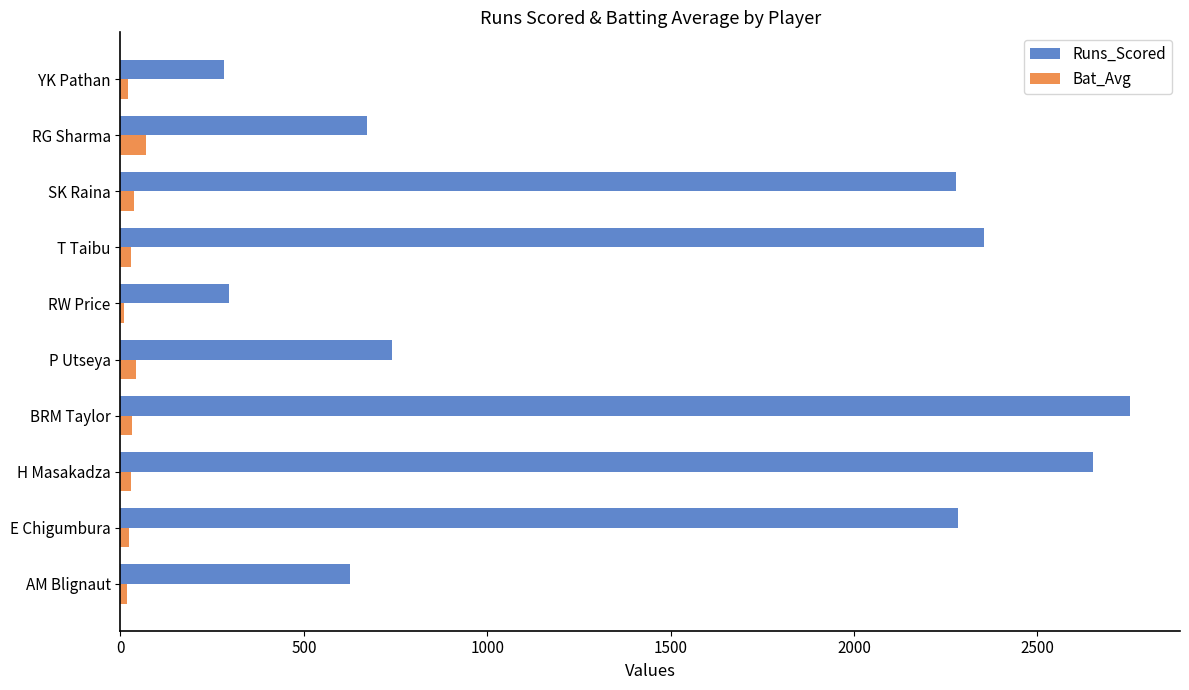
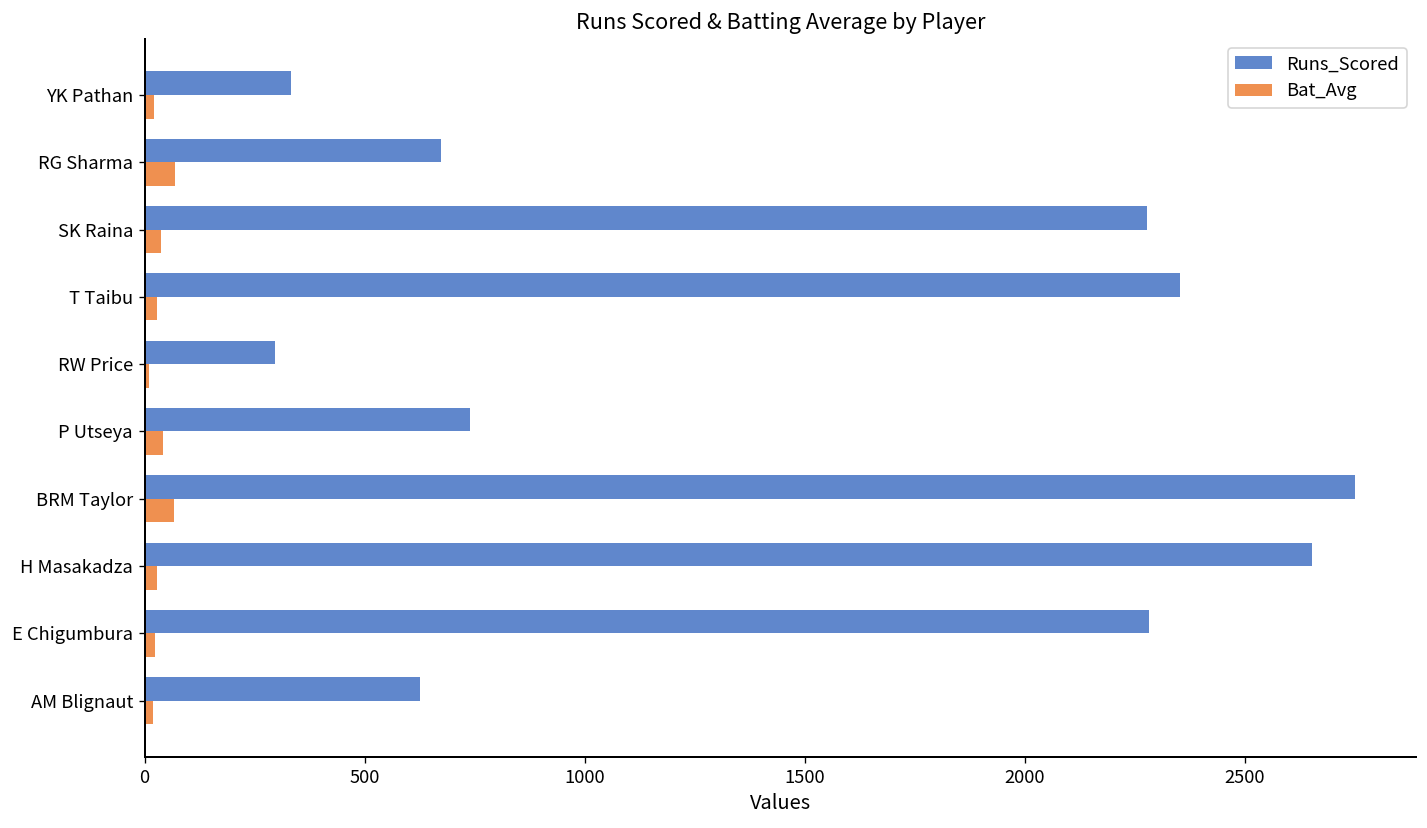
Runs_Scored, YK Pathan: 280 -> 330
Bat_Avg, BRM Taylor: 30 -> 70
